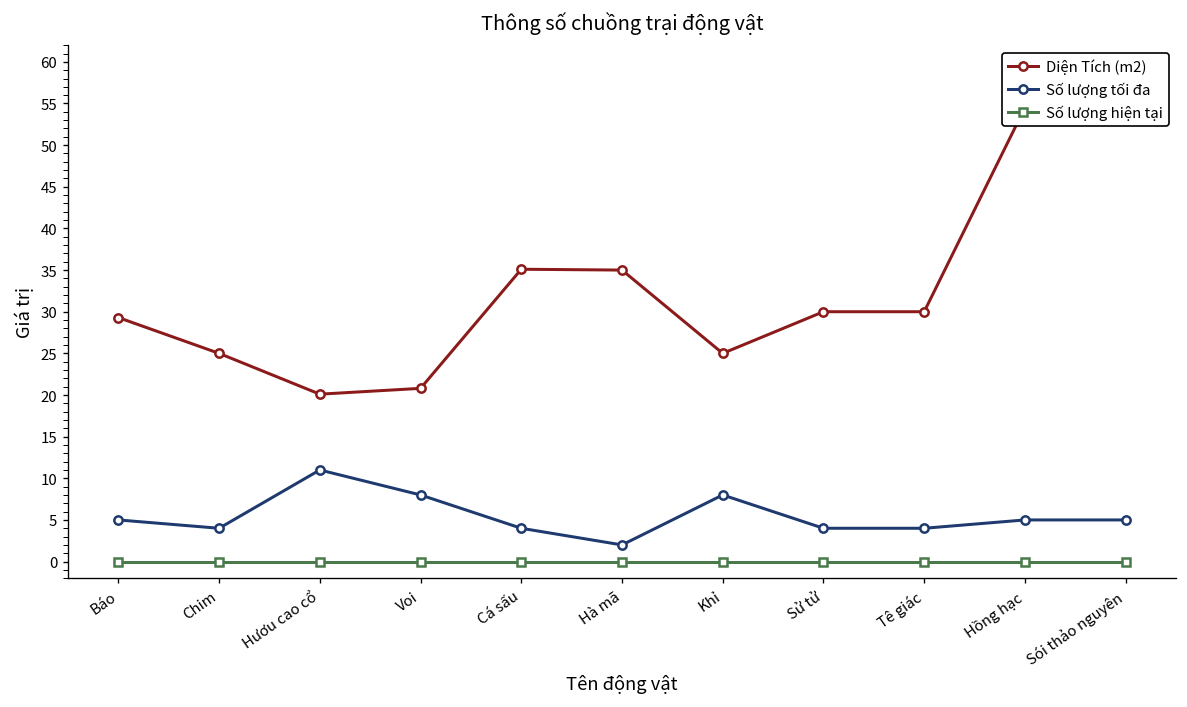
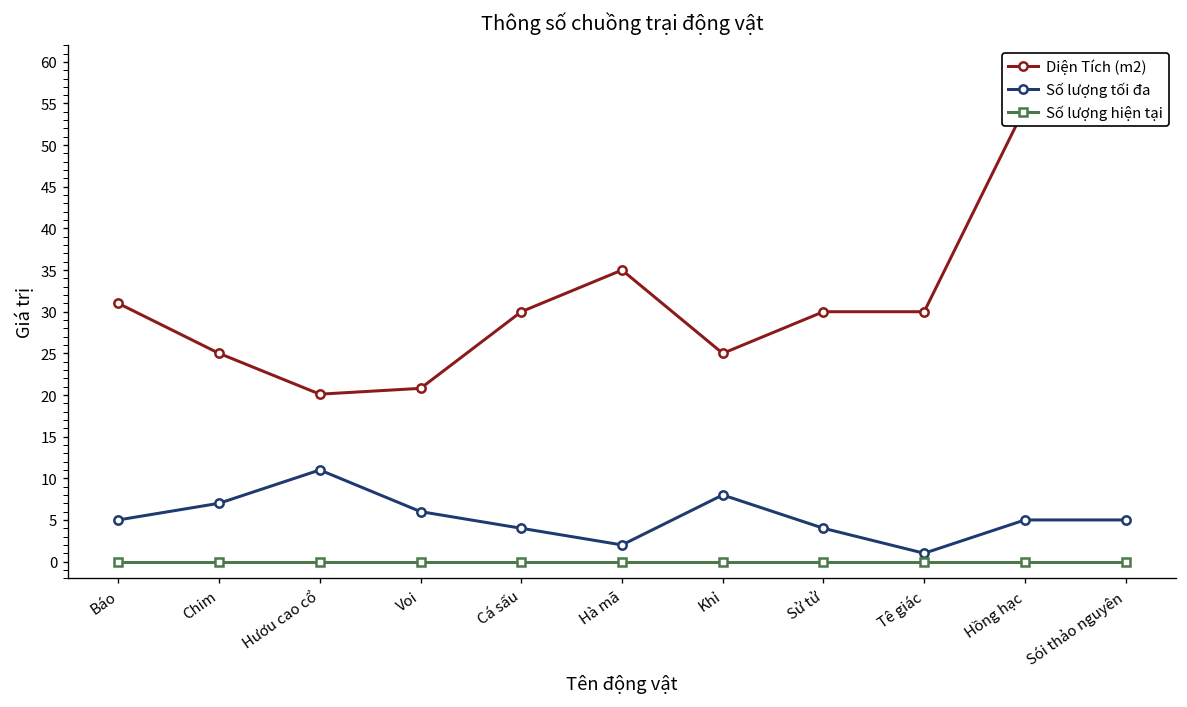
Diện Tích (m2), Báo: 29 -> 31
Số lượng tối đa, Chim: 4 -> 7
Số lượng tối đa, Voi: 8 -> 6
Diện Tích (m2), Cá sấu: 35 -> 30
Số lượng tối đa, Tê giác: 4 -> 1
